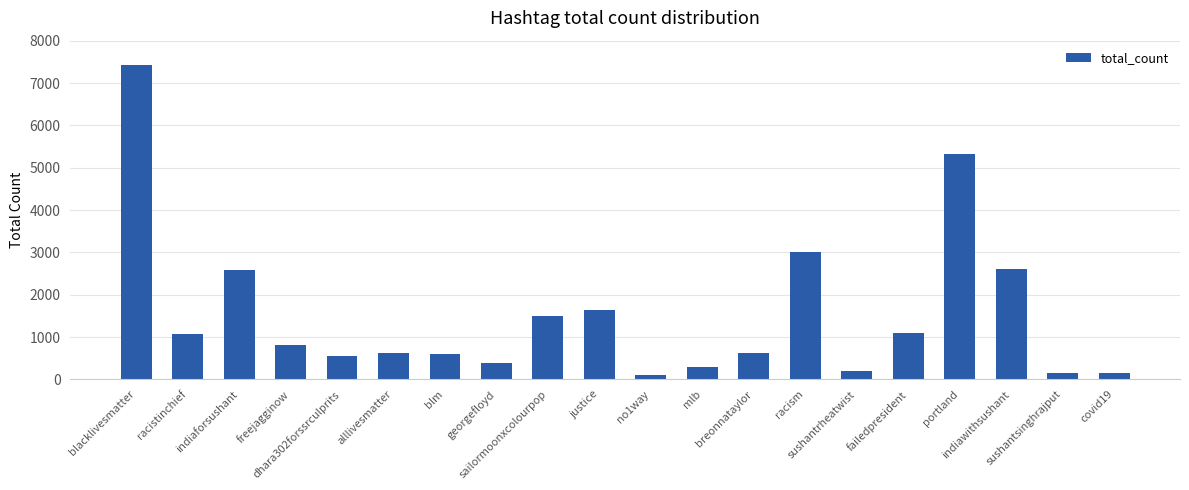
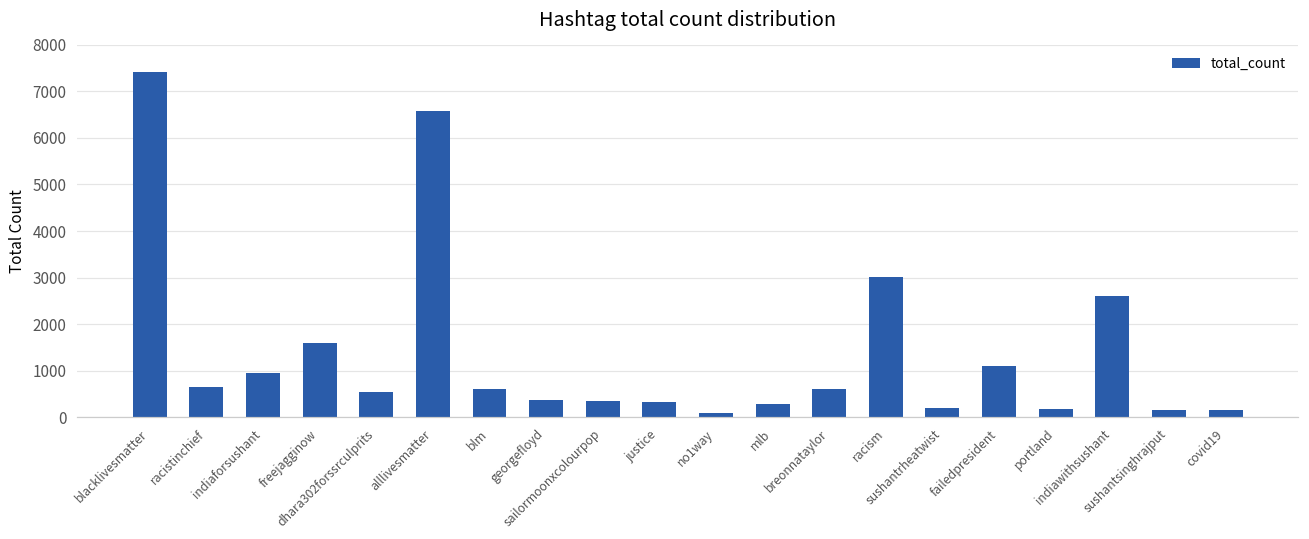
racistinchief: 1100 -> 700
indiaforsushant: 2600 -> 900
freejagginow: 800 -> 1600
alllivesmatter: 600 -> 6600
sailormoonxcolourpop: 1500 -> 300
justice: 1600 -> 300
portland: 5300 -> 200
